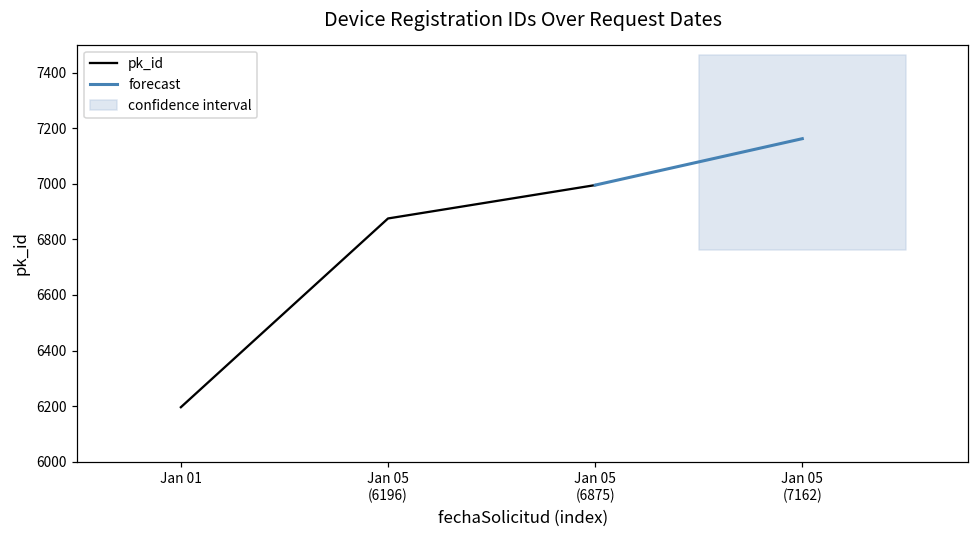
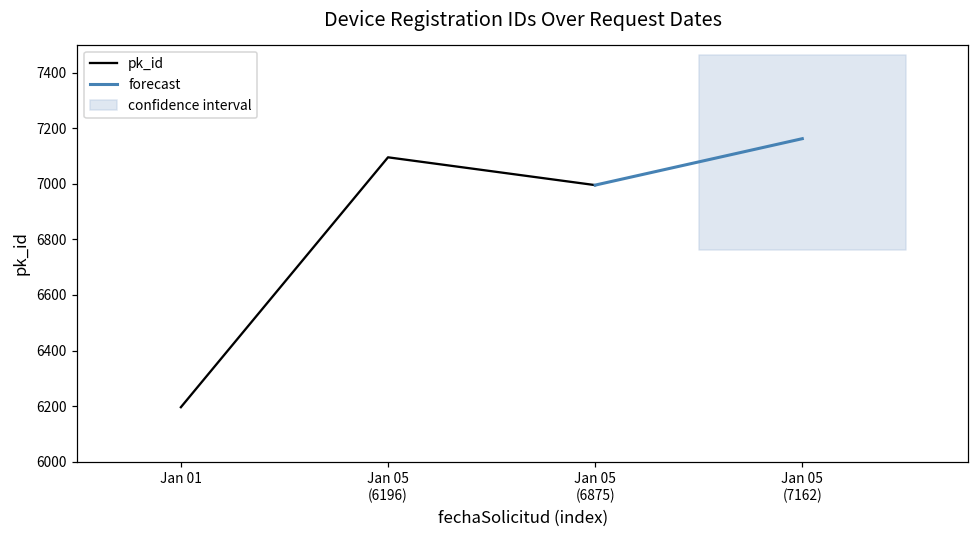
pk_id, Jan 05 (6196): 6880 -> 7100
